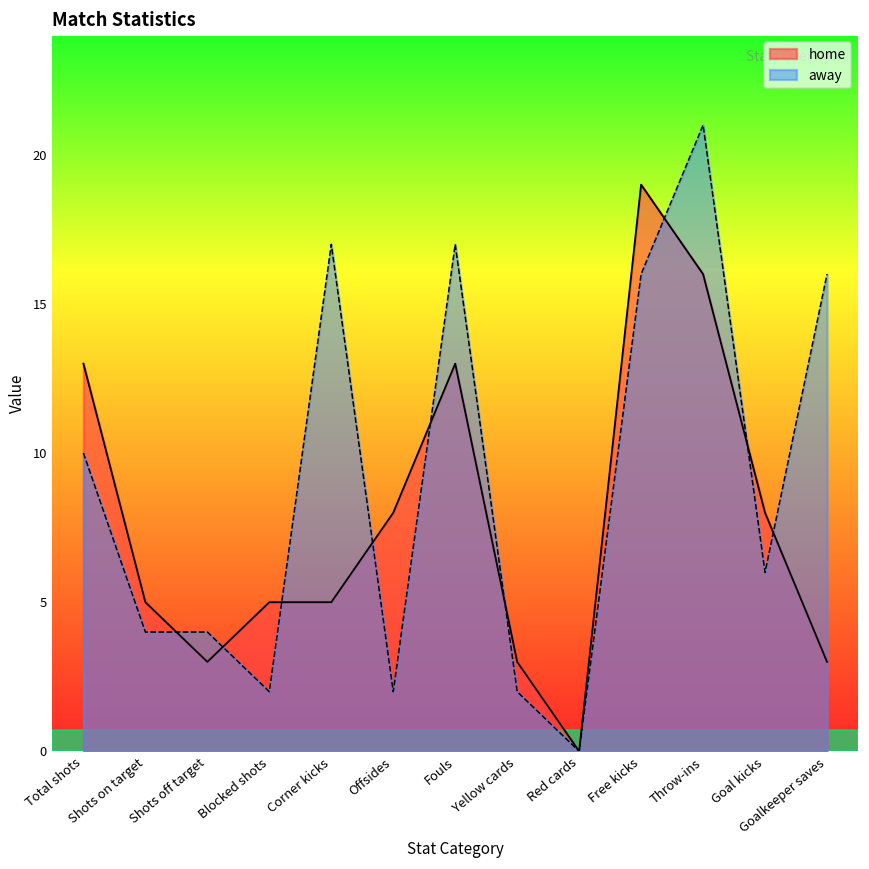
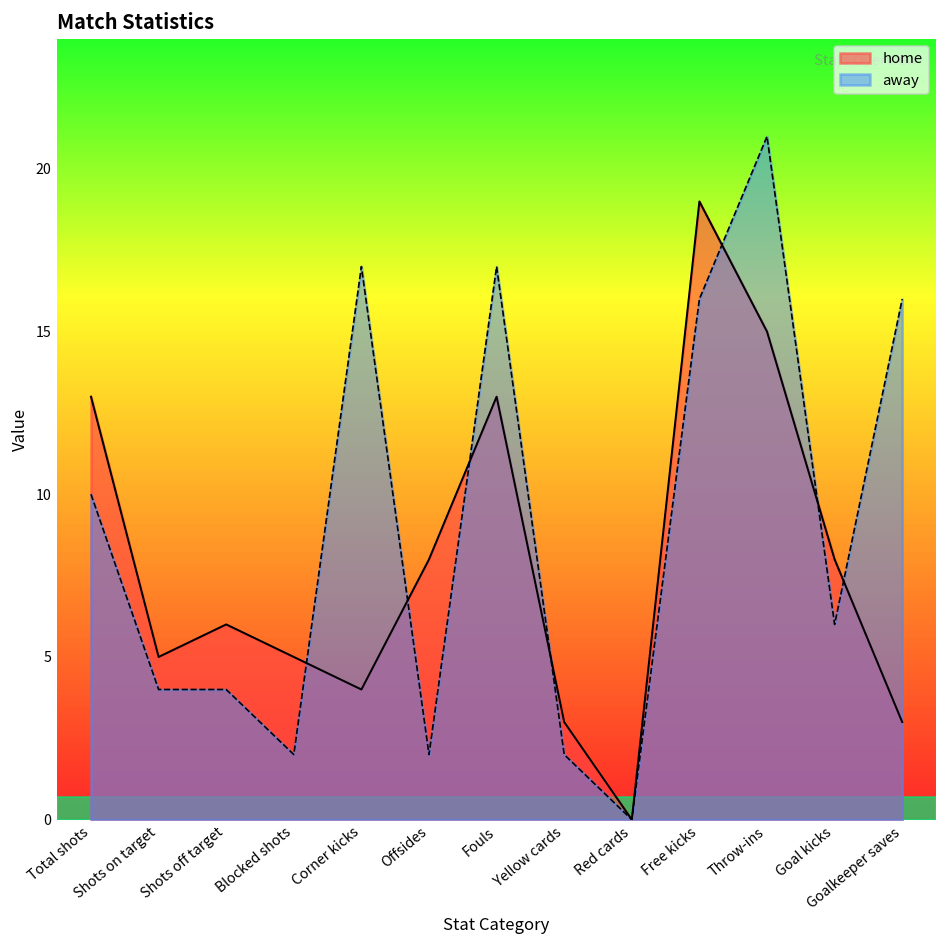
home, Shots off target: 3 -> 6
home, Corner kicks: 5 -> 4
home, Throw-ins: 16 -> 15
